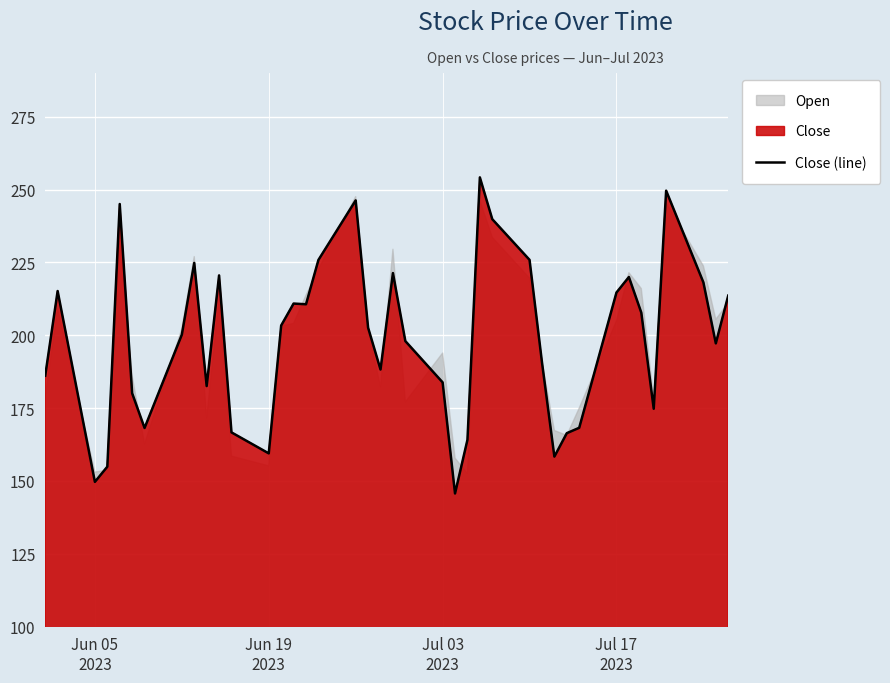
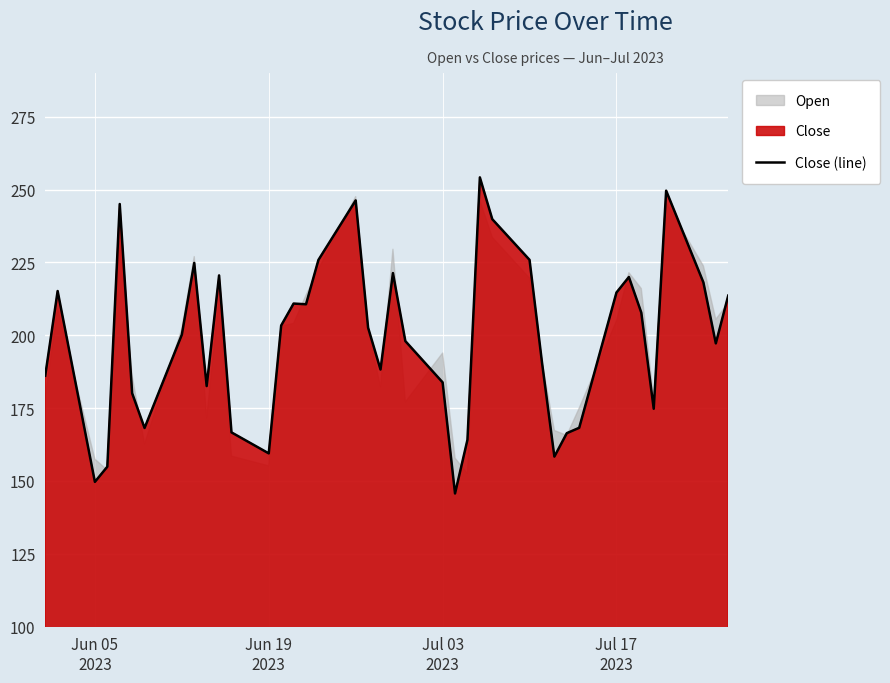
Open, Jun 05 2023: 153 -> 157
